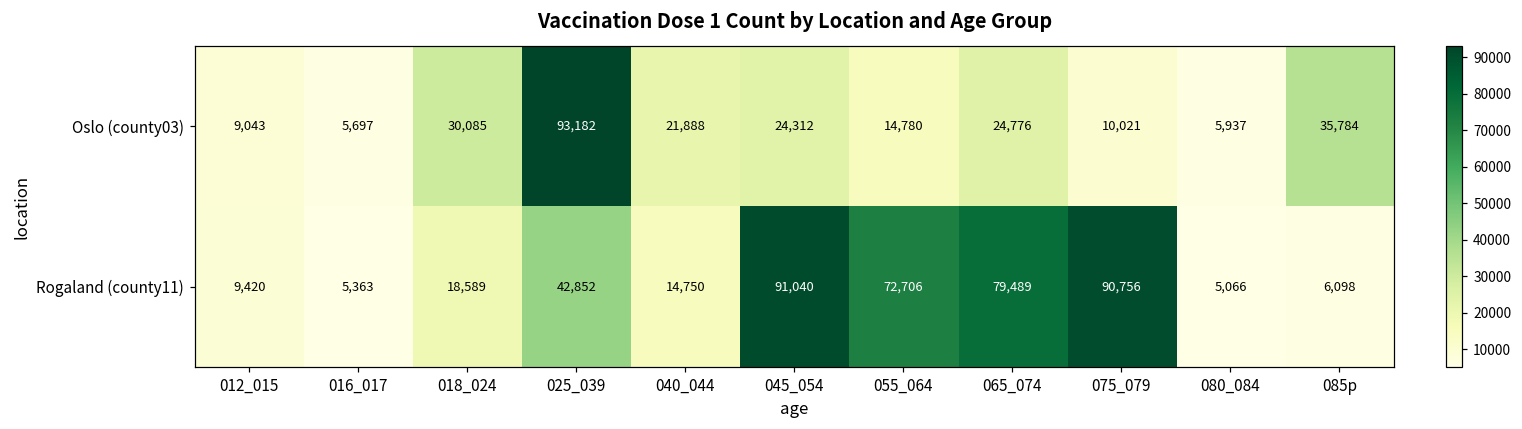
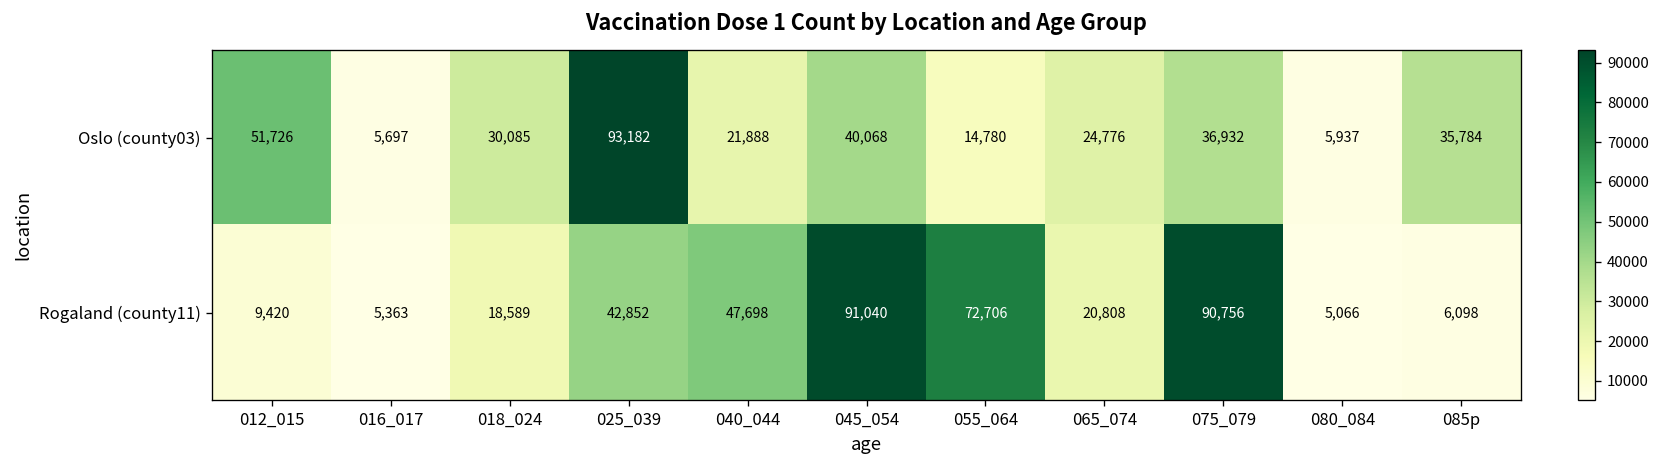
Oslo (county03), 012_015: 9,043 -> 51,726
Oslo (county03), 045_054: 24,312 -> 40,068
Oslo (county03), 075_079: 10,021 -> 36,932
Rogaland (county11), 040_044: 14,750 -> 47,698
Rogaland (county11), 065_074: 79,489 -> 20,808
